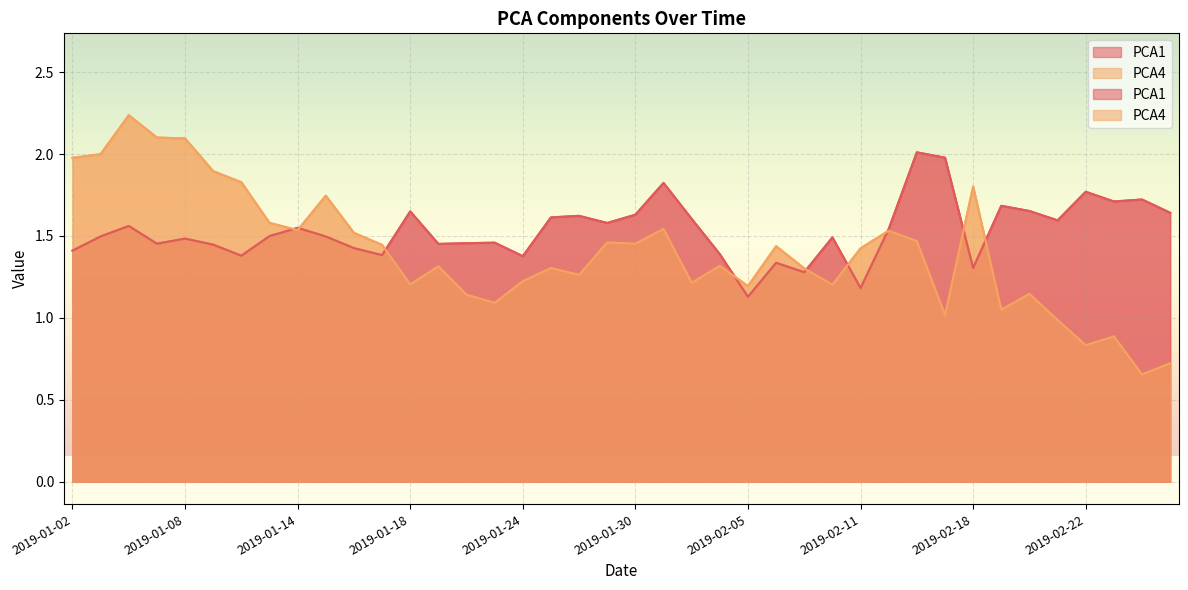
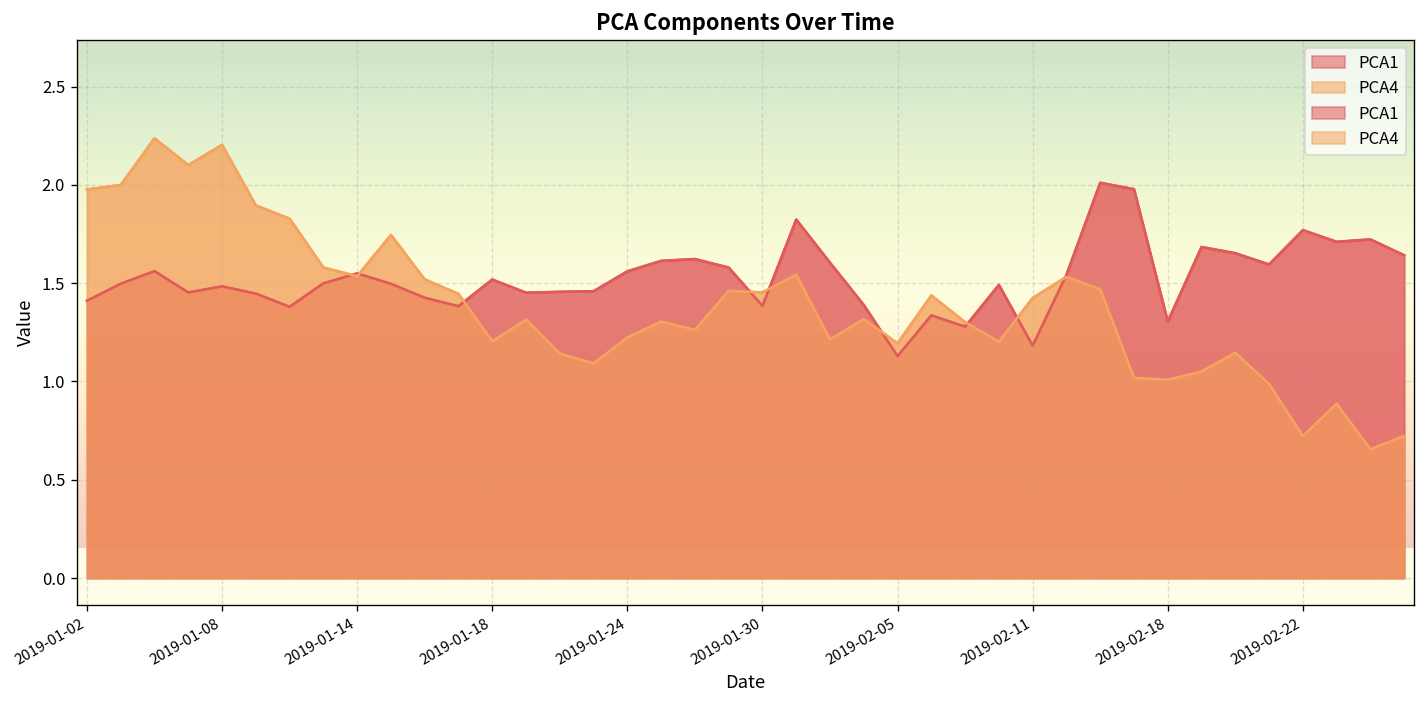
PCA4, 2019-01-08: 2.09 -> 2.20
PCA1, 2019-01-18: 1.65 -> 1.52
PCA1, 2019-01-24: 1.38 -> 1.56
PCA1, 2019-01-30: 1.63 -> 1.38
PCA4, 2019-02-18: 1.80 -> 1.01
PCA4, 2019-02-22: 0.83 -> 0.72
